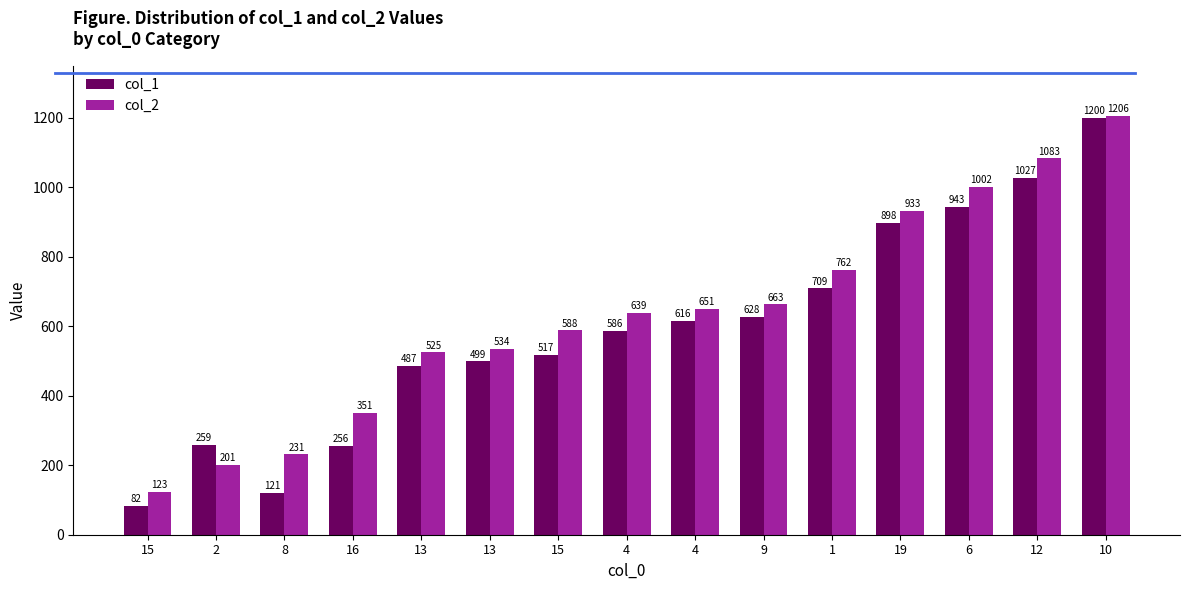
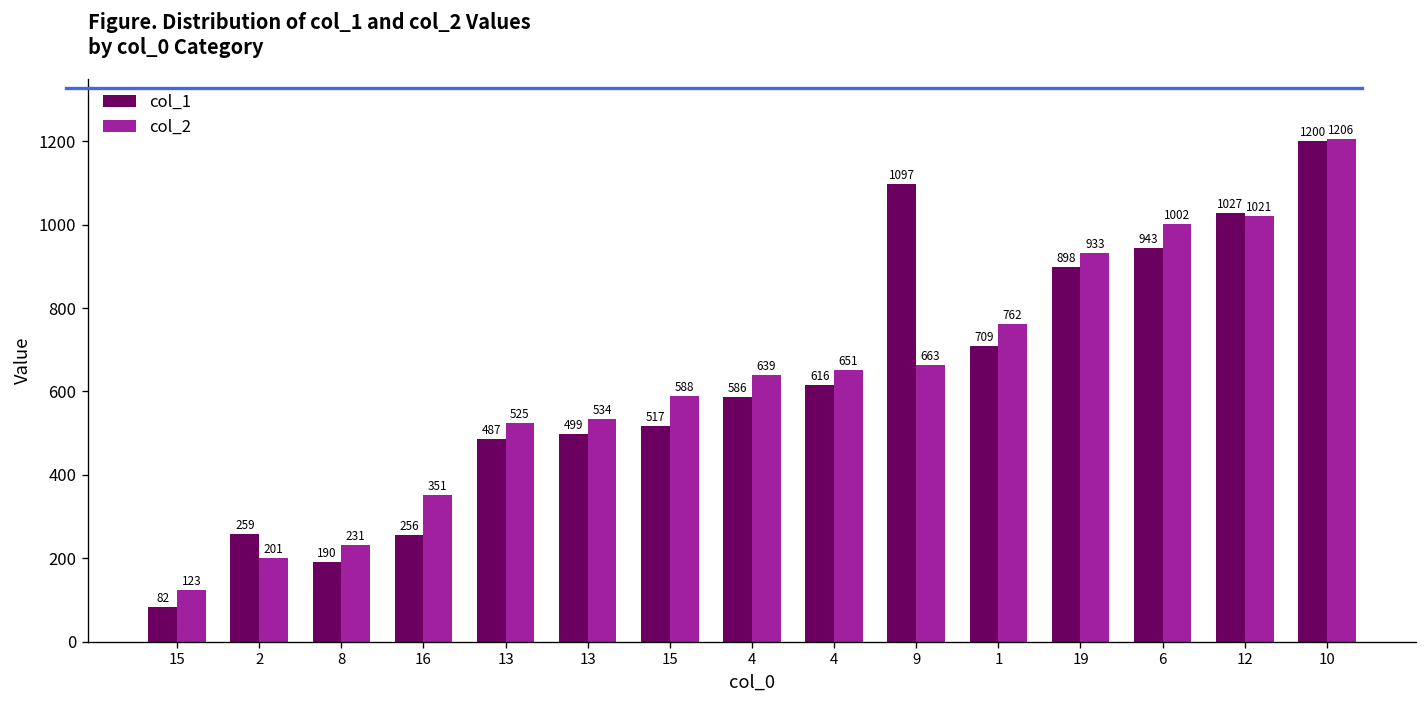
col_1, 8: 121 -> 190
col_1, 9: 628 -> 1097
col_2, 12: 1083 -> 1021
